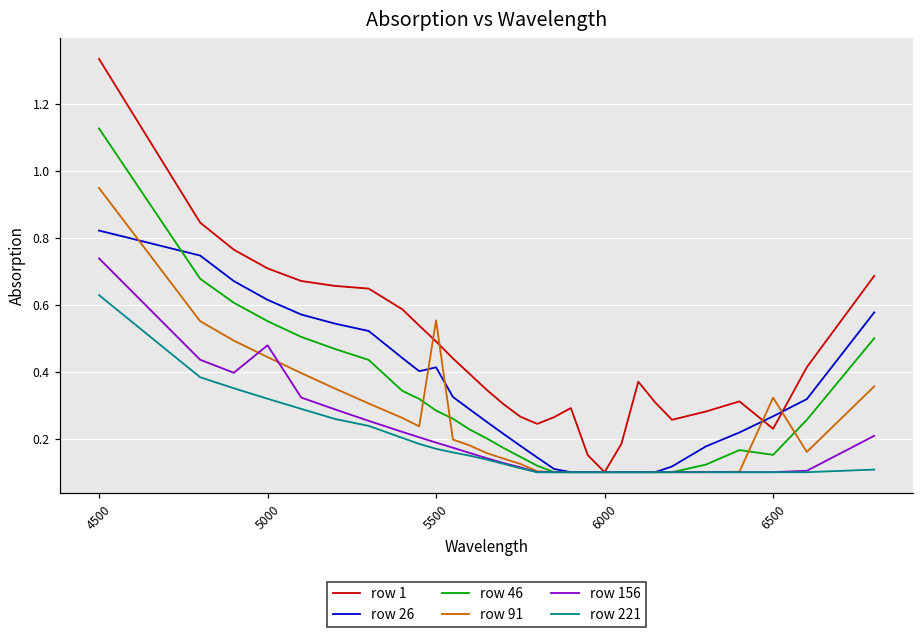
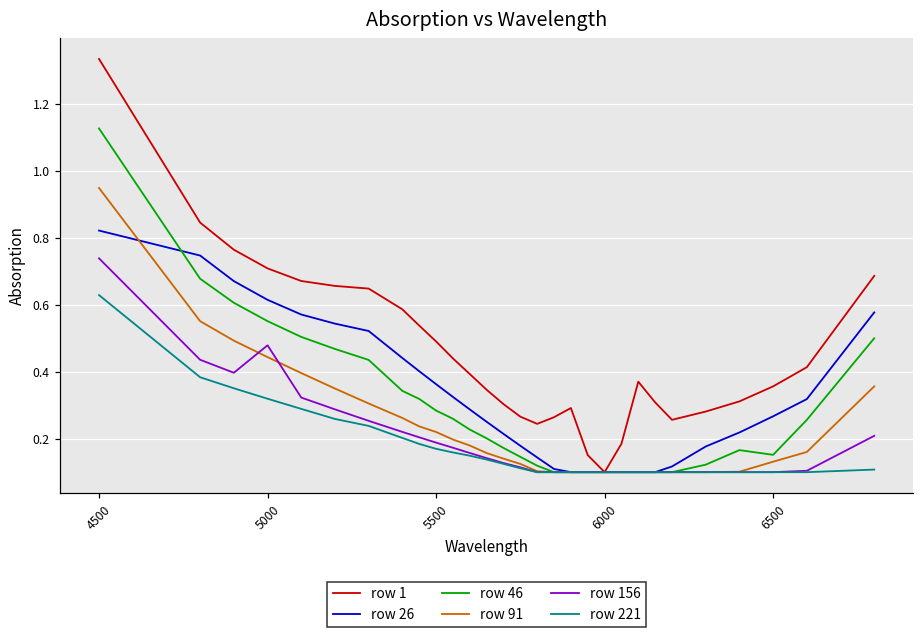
row 26, 5500: 0.41 -> 0.36
row 91, 5500: 0.55 -> 0.22
row 1, 6500: 0.23 -> 0.36
row 91, 6500: 0.32 -> 0.13
